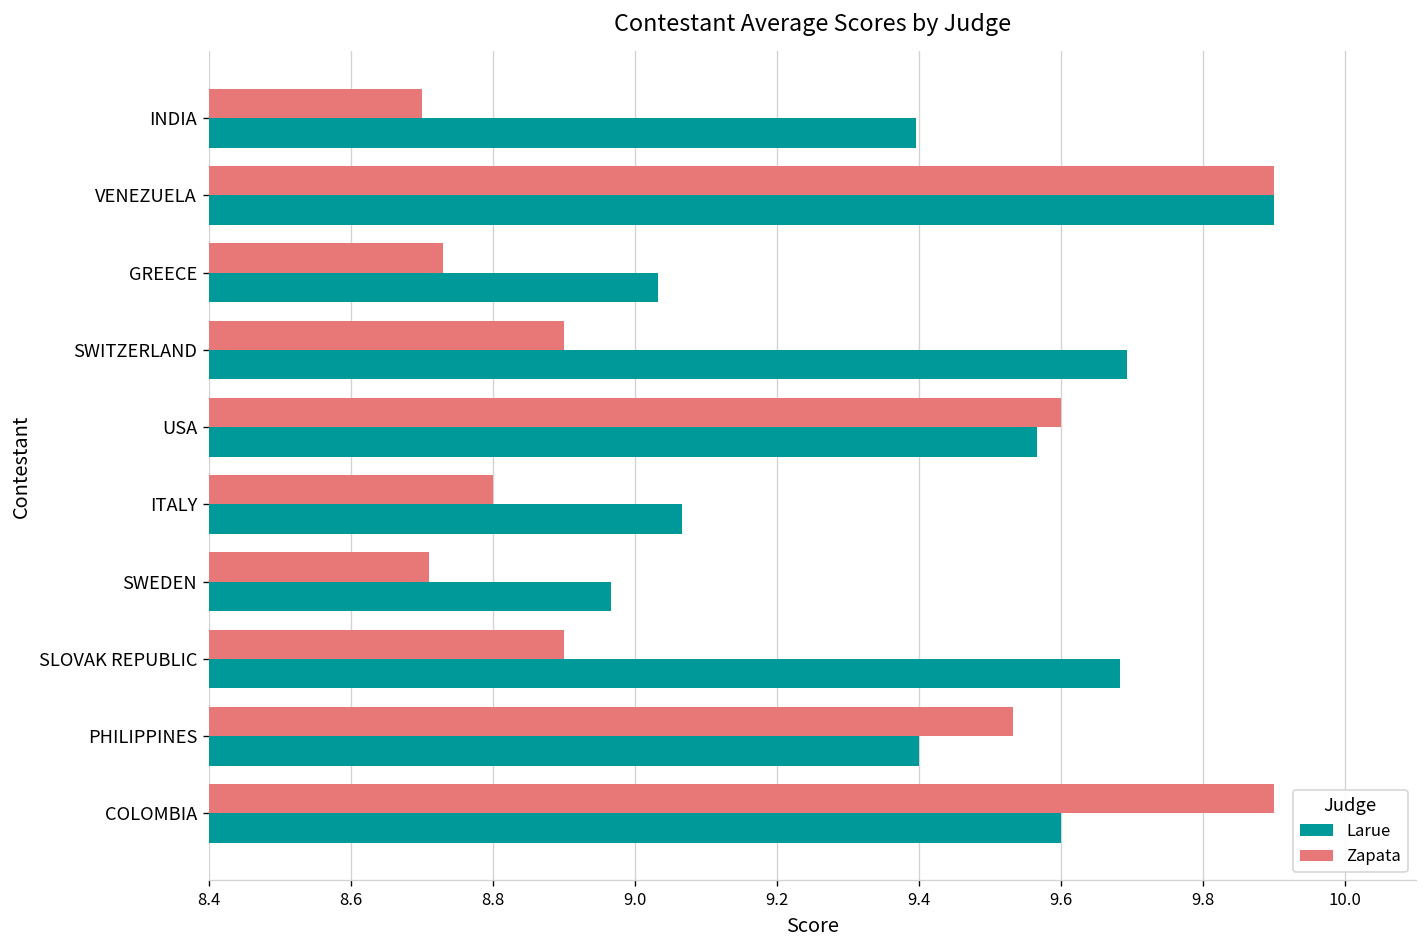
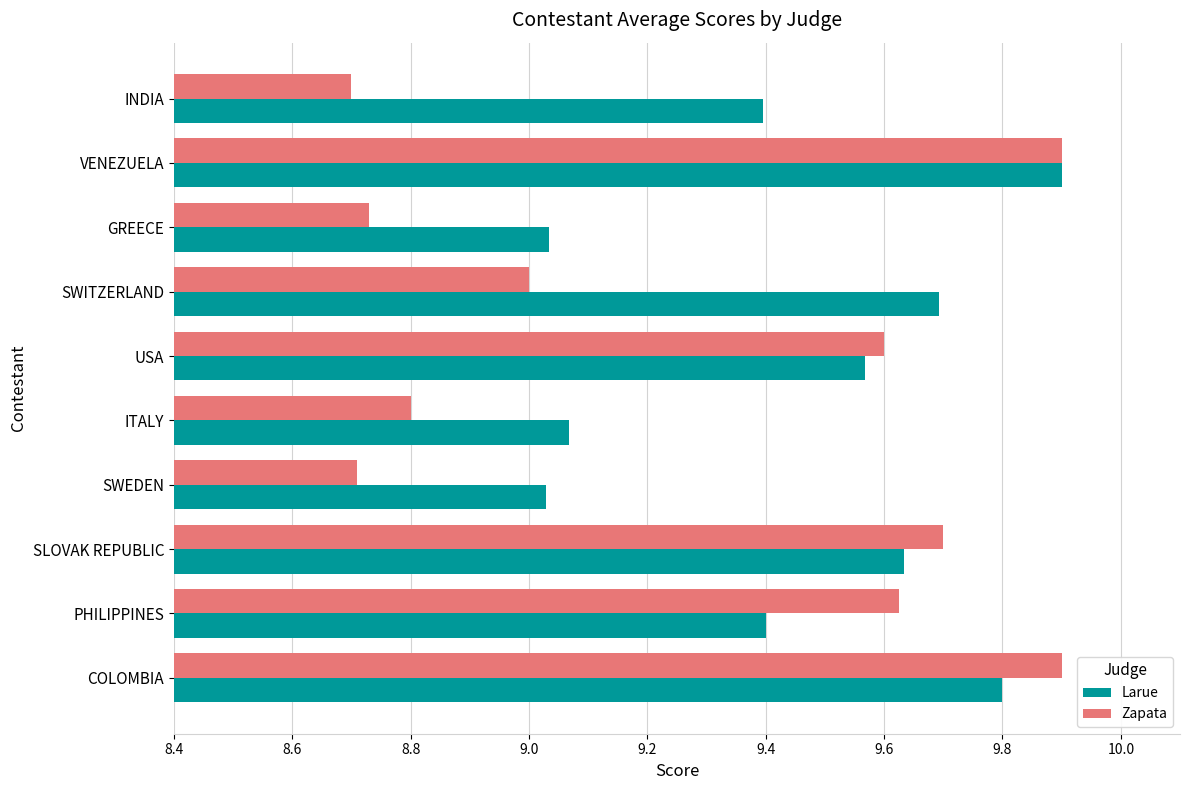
Zapata, SWITZERLAND: 8.9 -> 9.0
Larue, SWEDEN: 8.97 -> 9.03
Zapata, SLOVAK REPUBLIC: 8.9 -> 9.7
Larue, SLOVAK REPUBLIC: 9.68 -> 9.63
Zapata, PHILIPPINES: 9.53 -> 9.63
Larue, COLOMBIA: 9.6 -> 9.8
